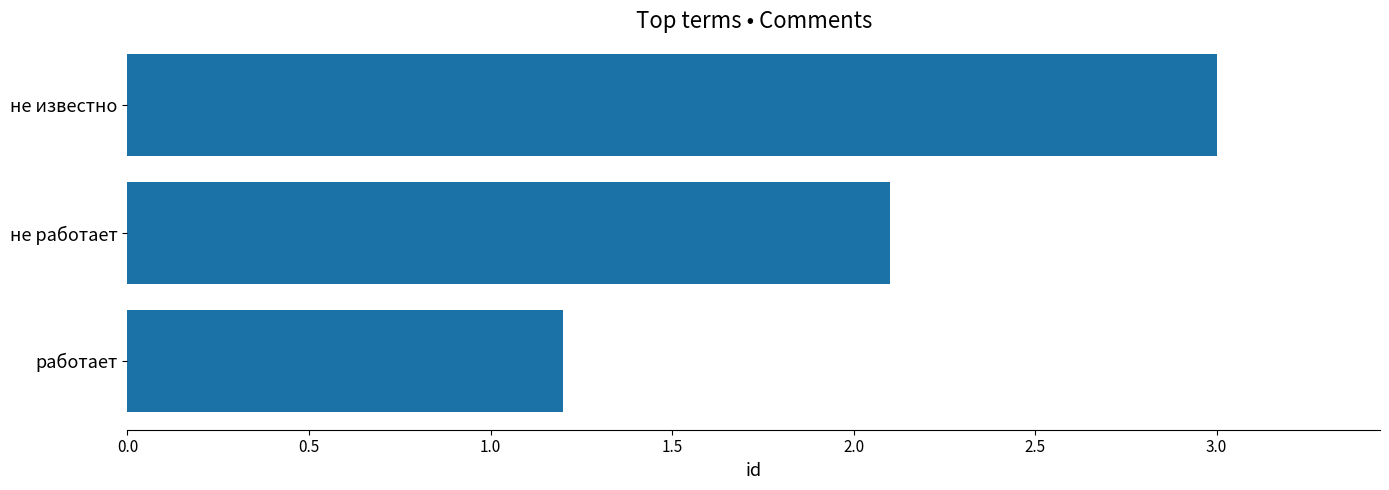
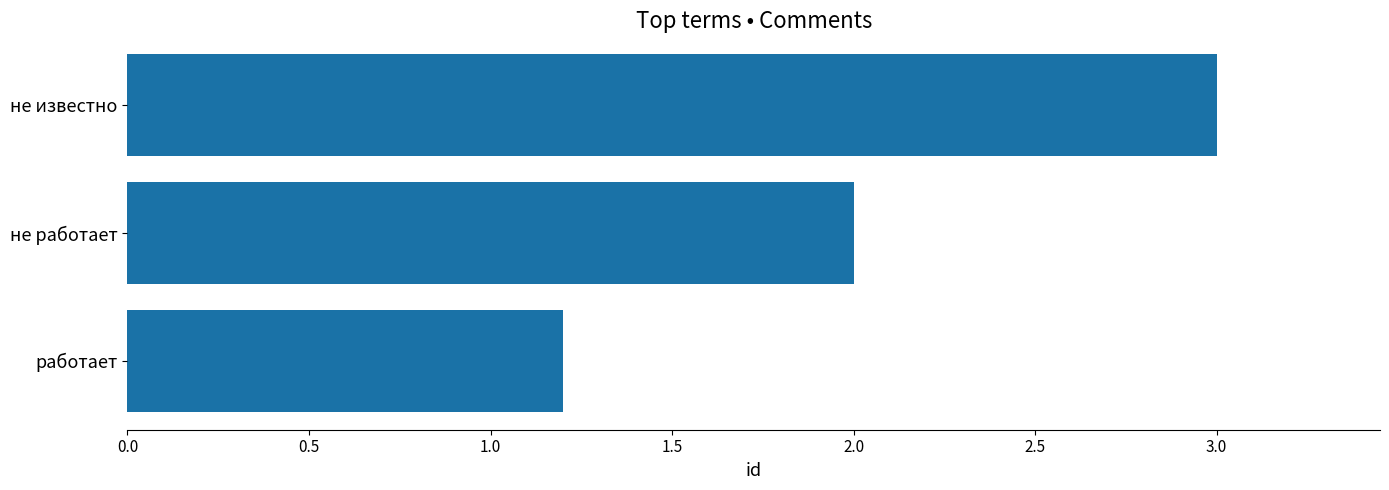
не работает: 2.1 -> 2.0
